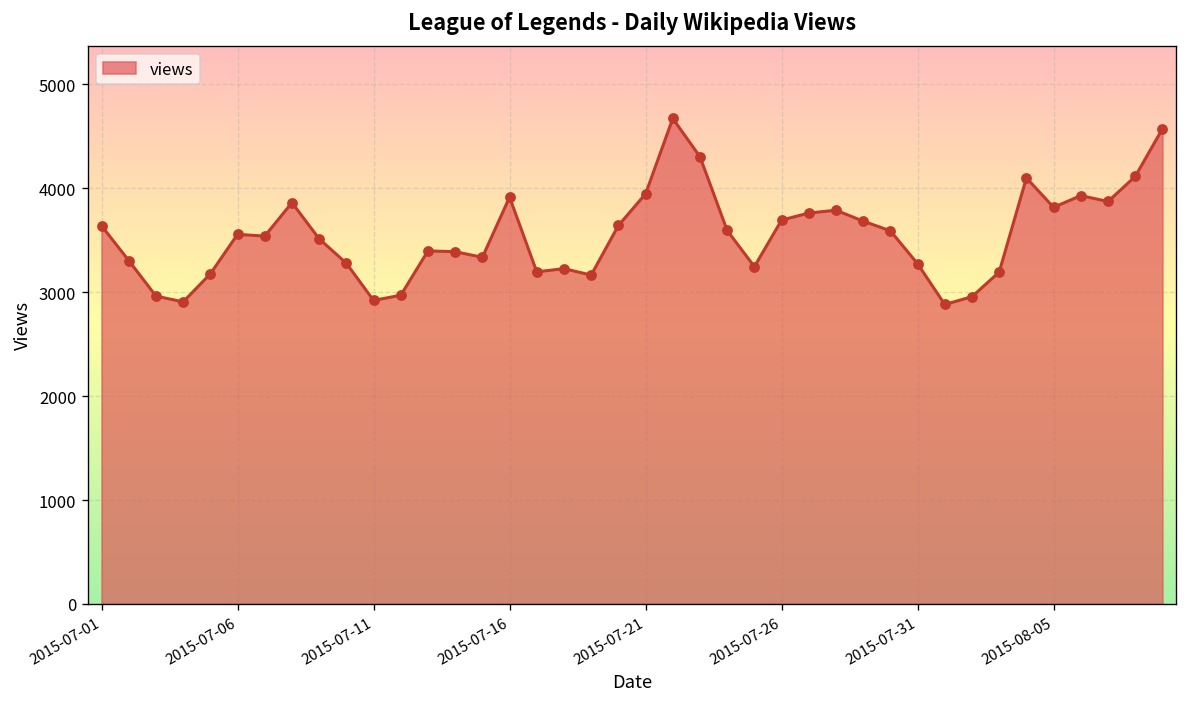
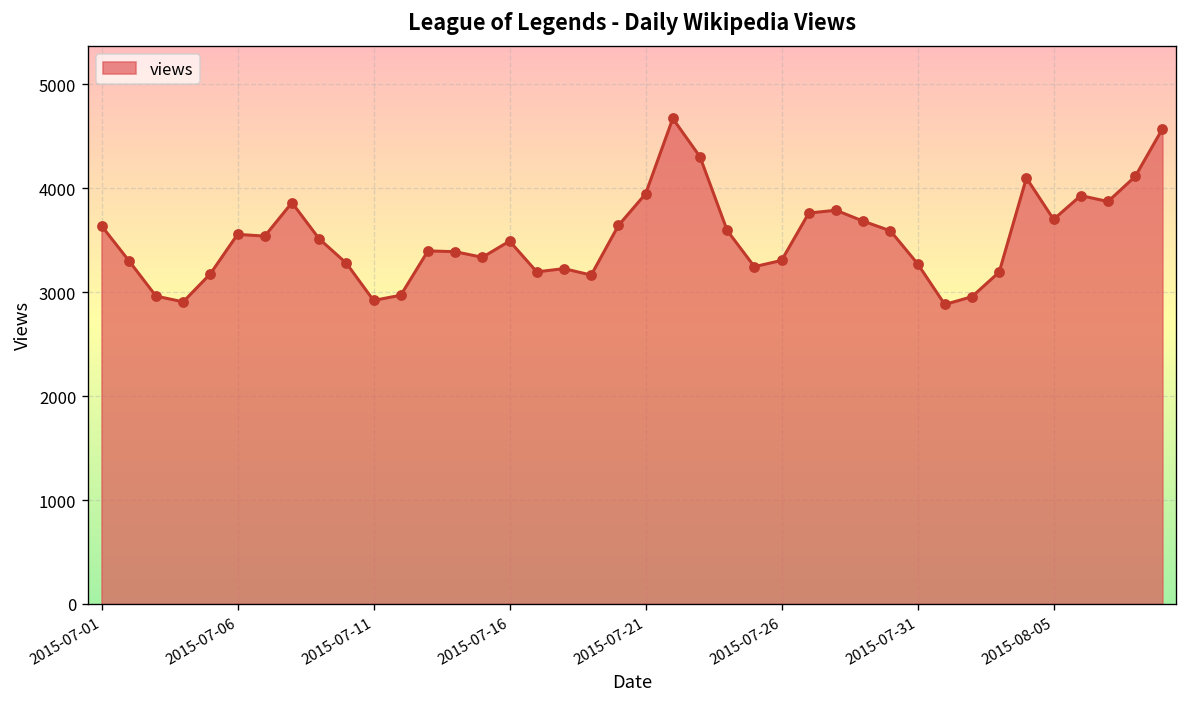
2015-07-16: 3900 -> 3500
2015-07-26: 3700 -> 3300
2015-08-05: 3800 -> 3700
